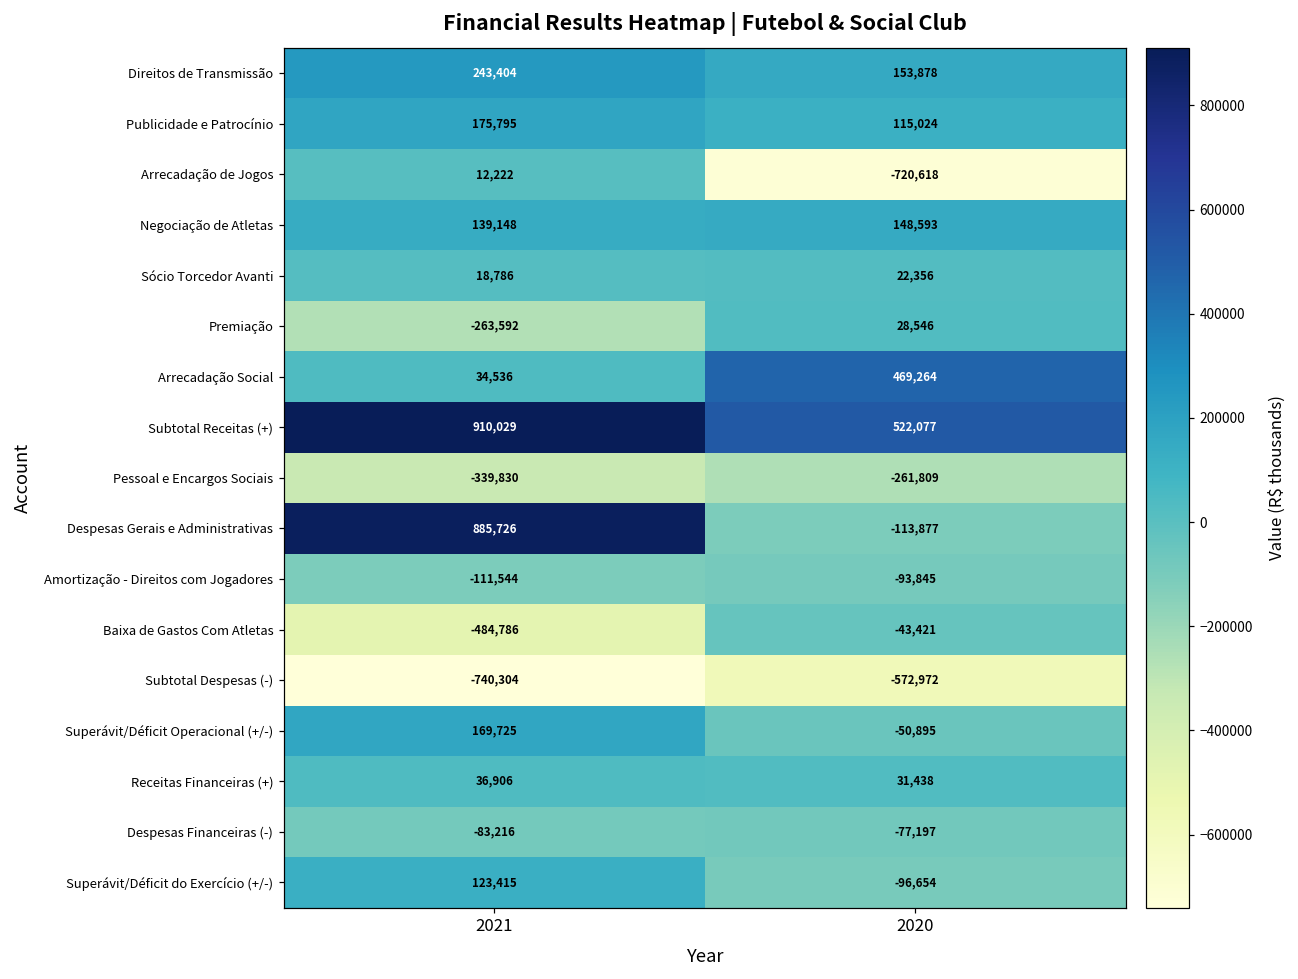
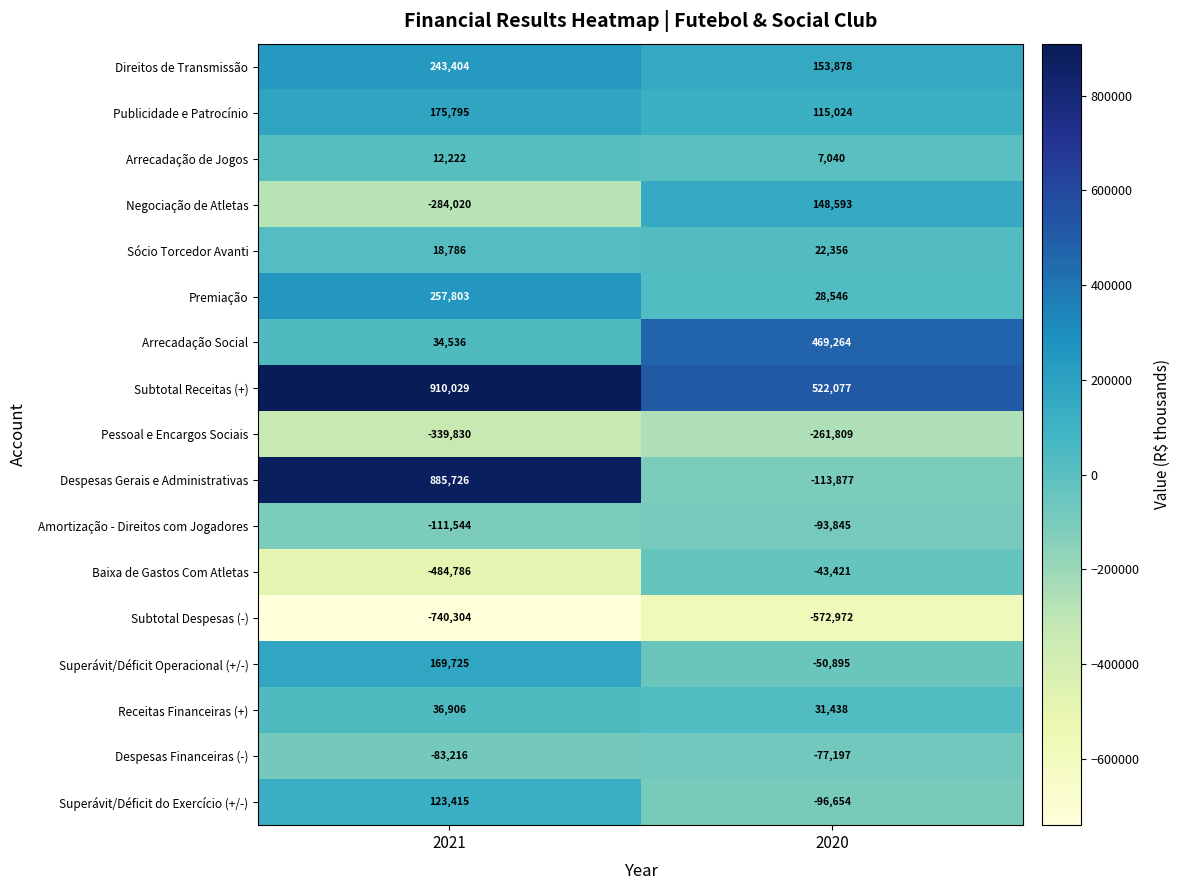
Arrecadação de Jogos, 2020: -720,618 -> 7,040
Negociação de Atletas, 2021: 139,148 -> -284,020
Premiação, 2021: -263,592 -> 257,803
